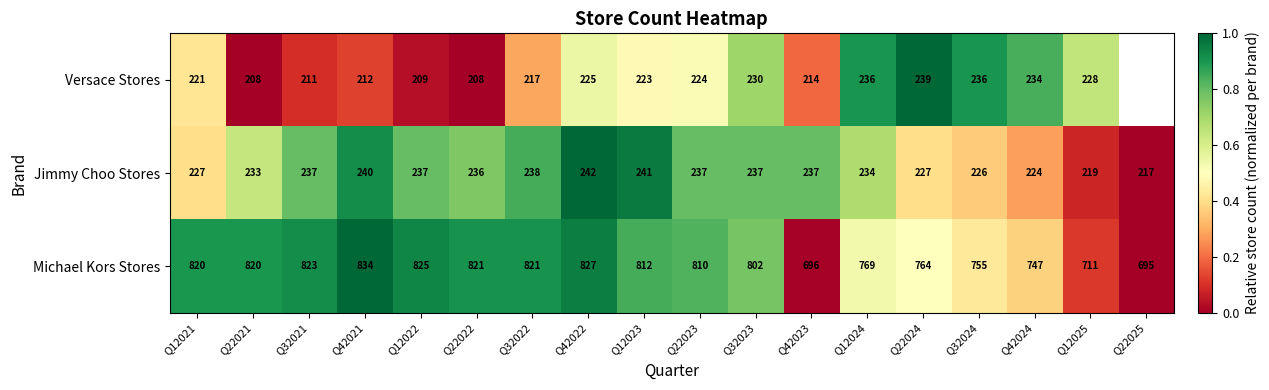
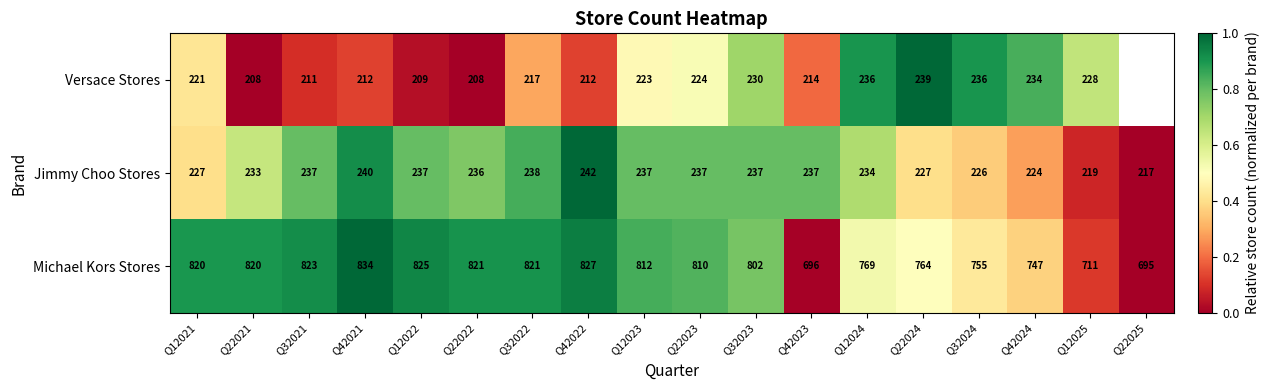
Versace Stores, Q42022: 225 -> 212
Jimmy Choo Stores, Q12023: 241 -> 237
